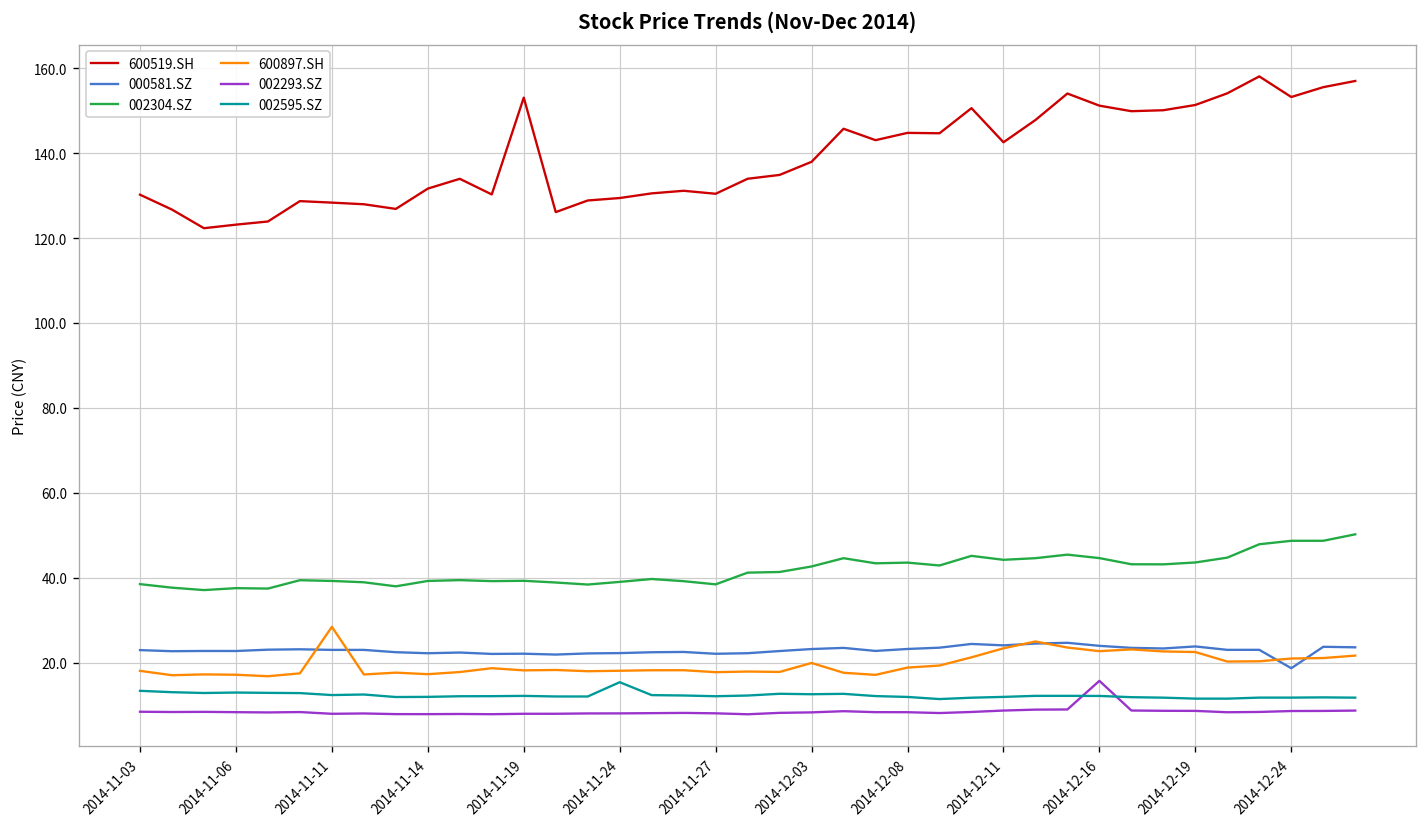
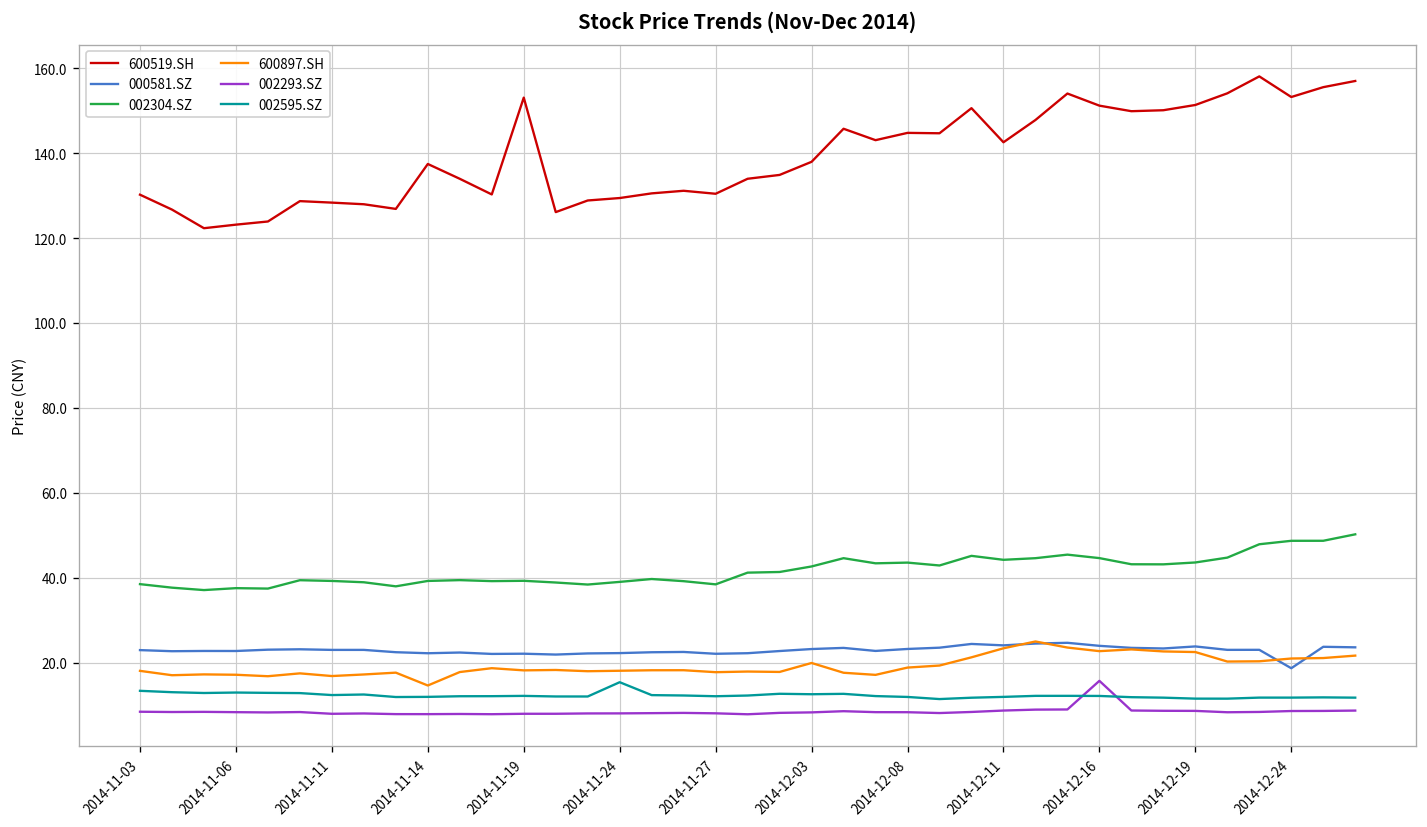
600897.SH, 2014-11-11: 28 -> 17
600519.SH, 2014-11-14: 132 -> 137
600897.SH, 2014-11-14: 17 -> 15
